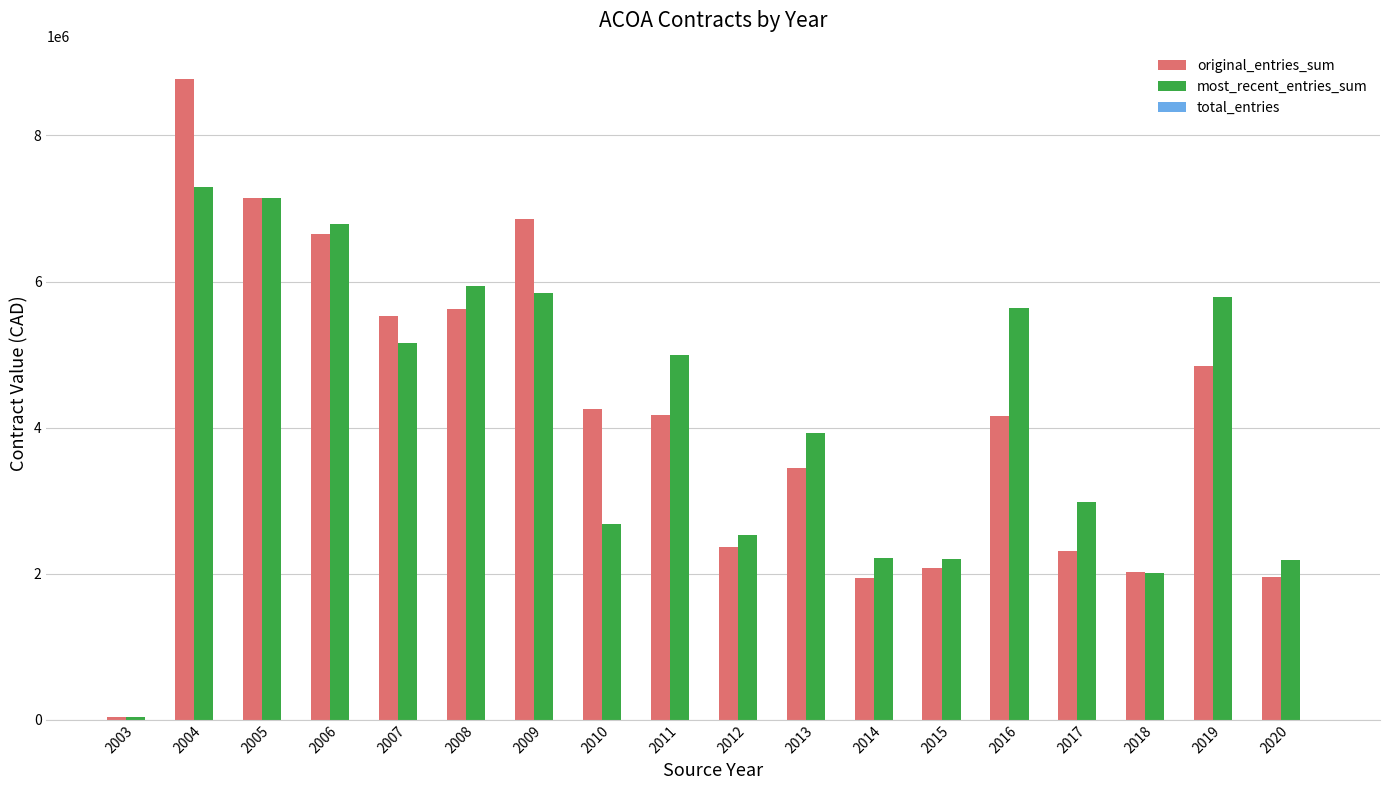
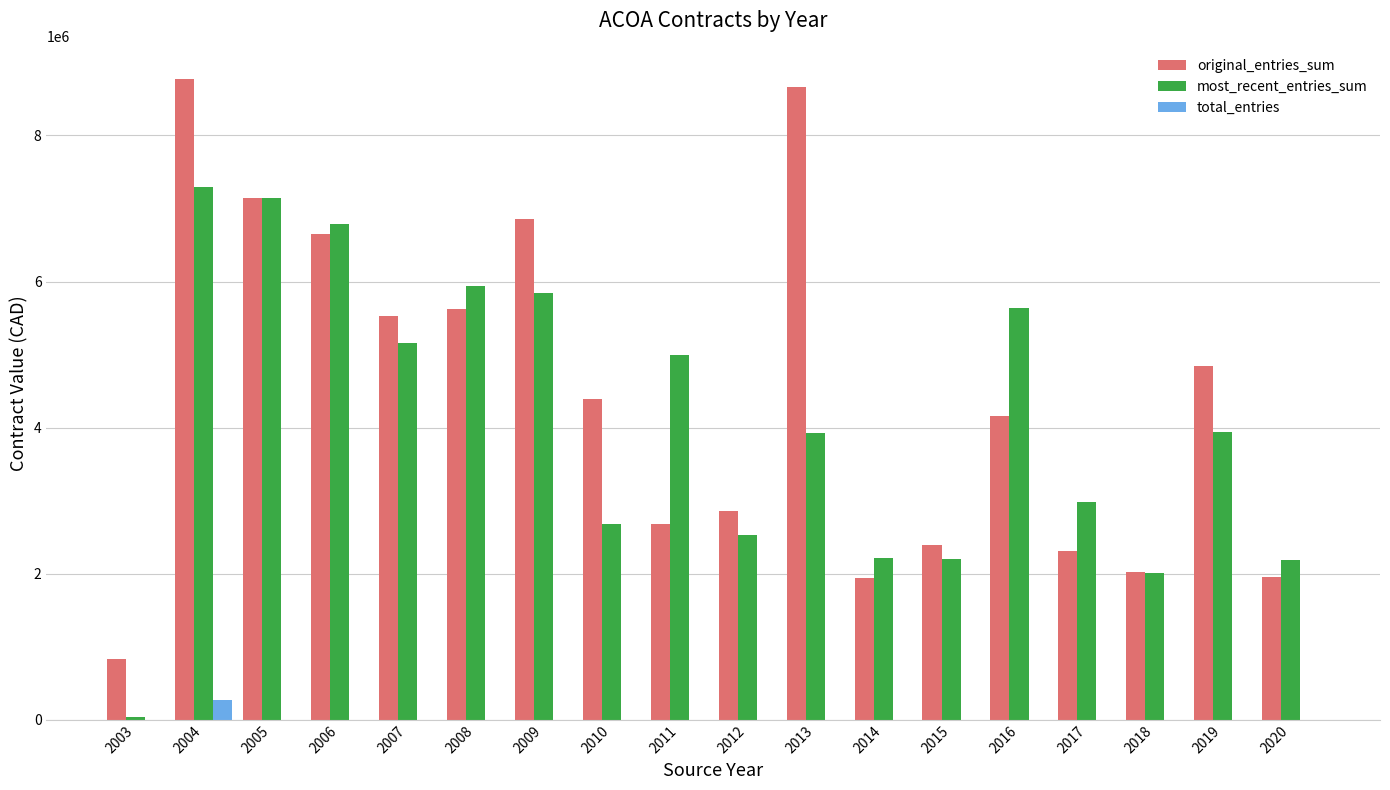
original_entries_sum, 2003: 0 -> 800000
total_entries, 2004: 0 -> 300000
original_entries_sum, 2010: 4300000 -> 4400000
original_entries_sum, 2011: 4200000 -> 2700000
original_entries_sum, 2012: 2400000 -> 2900000
original_entries_sum, 2013: 3400000 -> 8700000
original_entries_sum, 2015: 2100000 -> 2400000
most_recent_entries_sum, 2019: 5800000 -> 3900000
